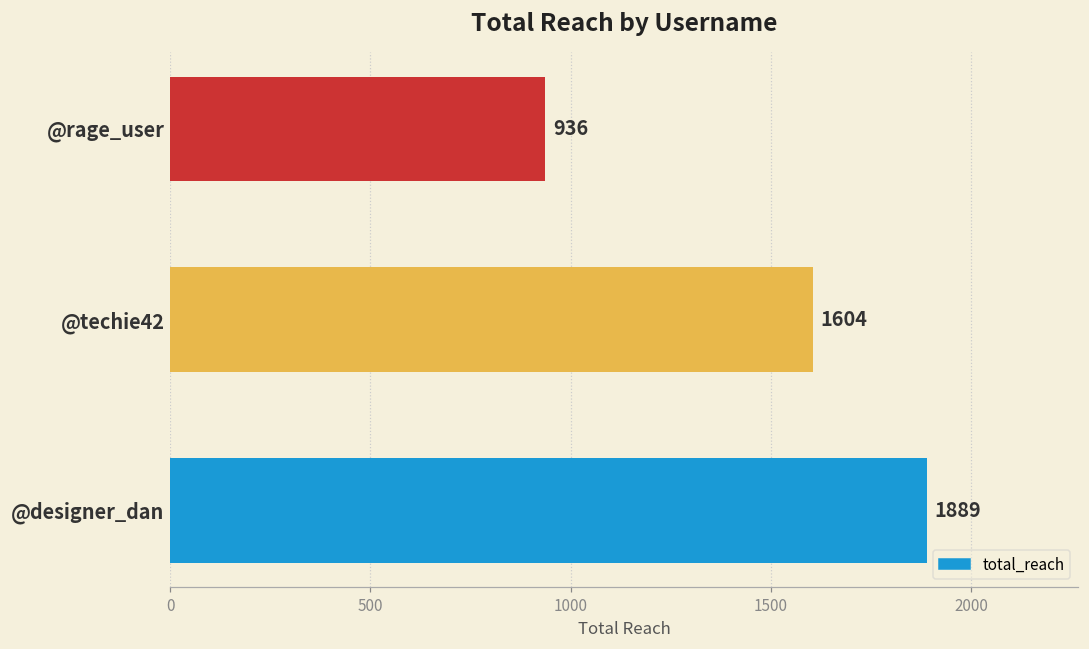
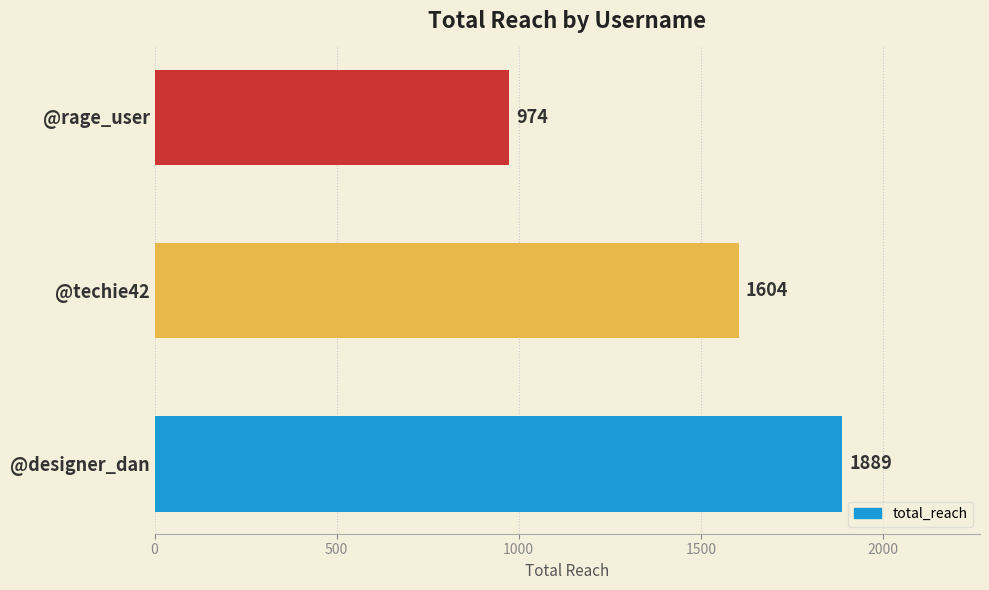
@rage_user: 936 -> 974
